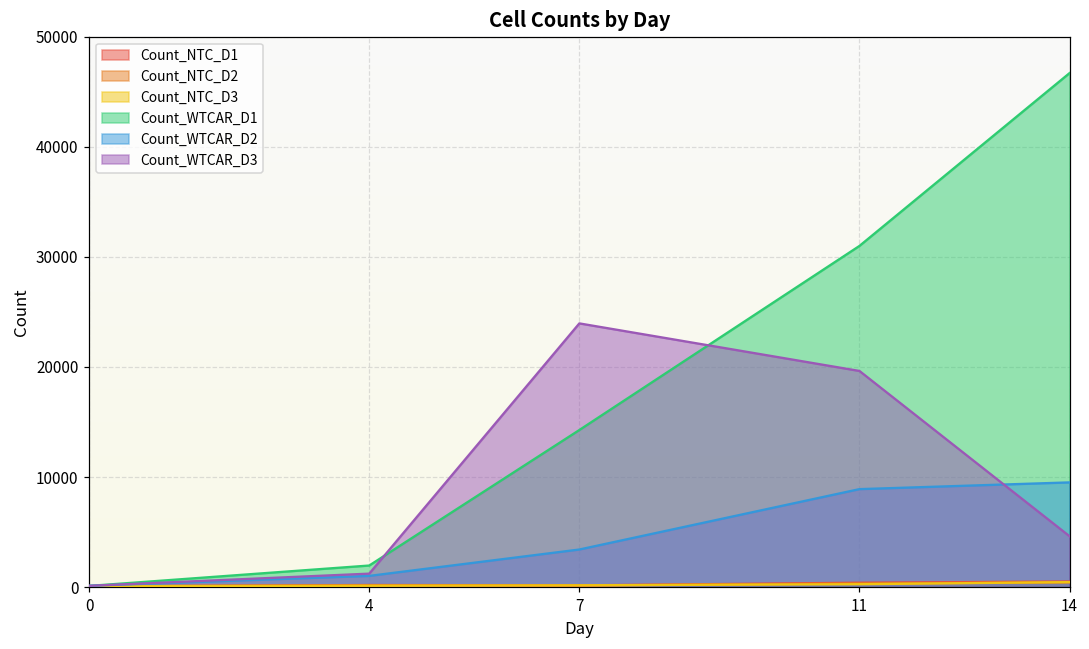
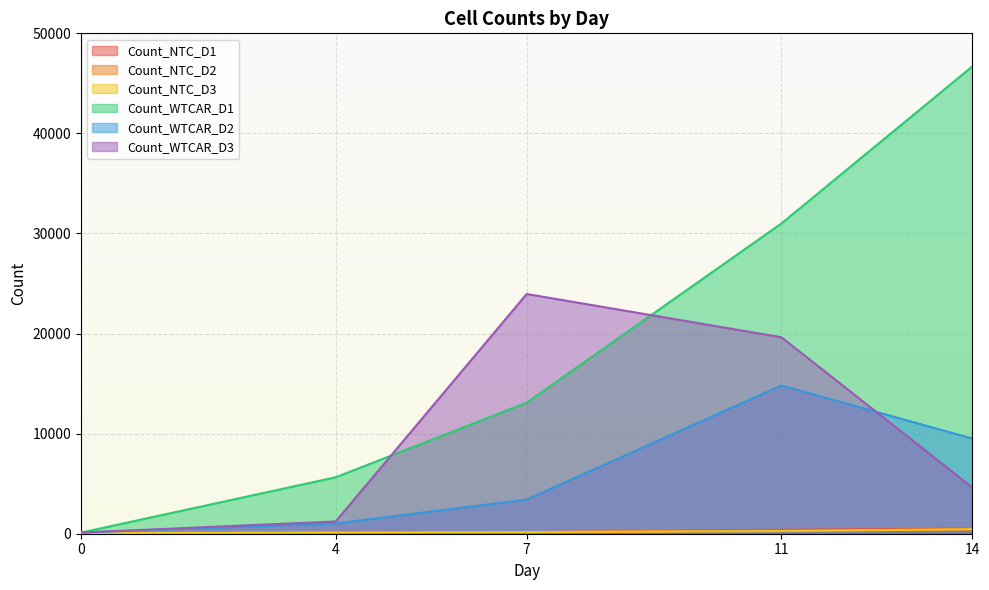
Count_WTCAR_D1, 4: 2000 -> 5600
Count_WTCAR_D1, 7: 14300 -> 13100
Count_WTCAR_D2, 11: 8900 -> 14800
